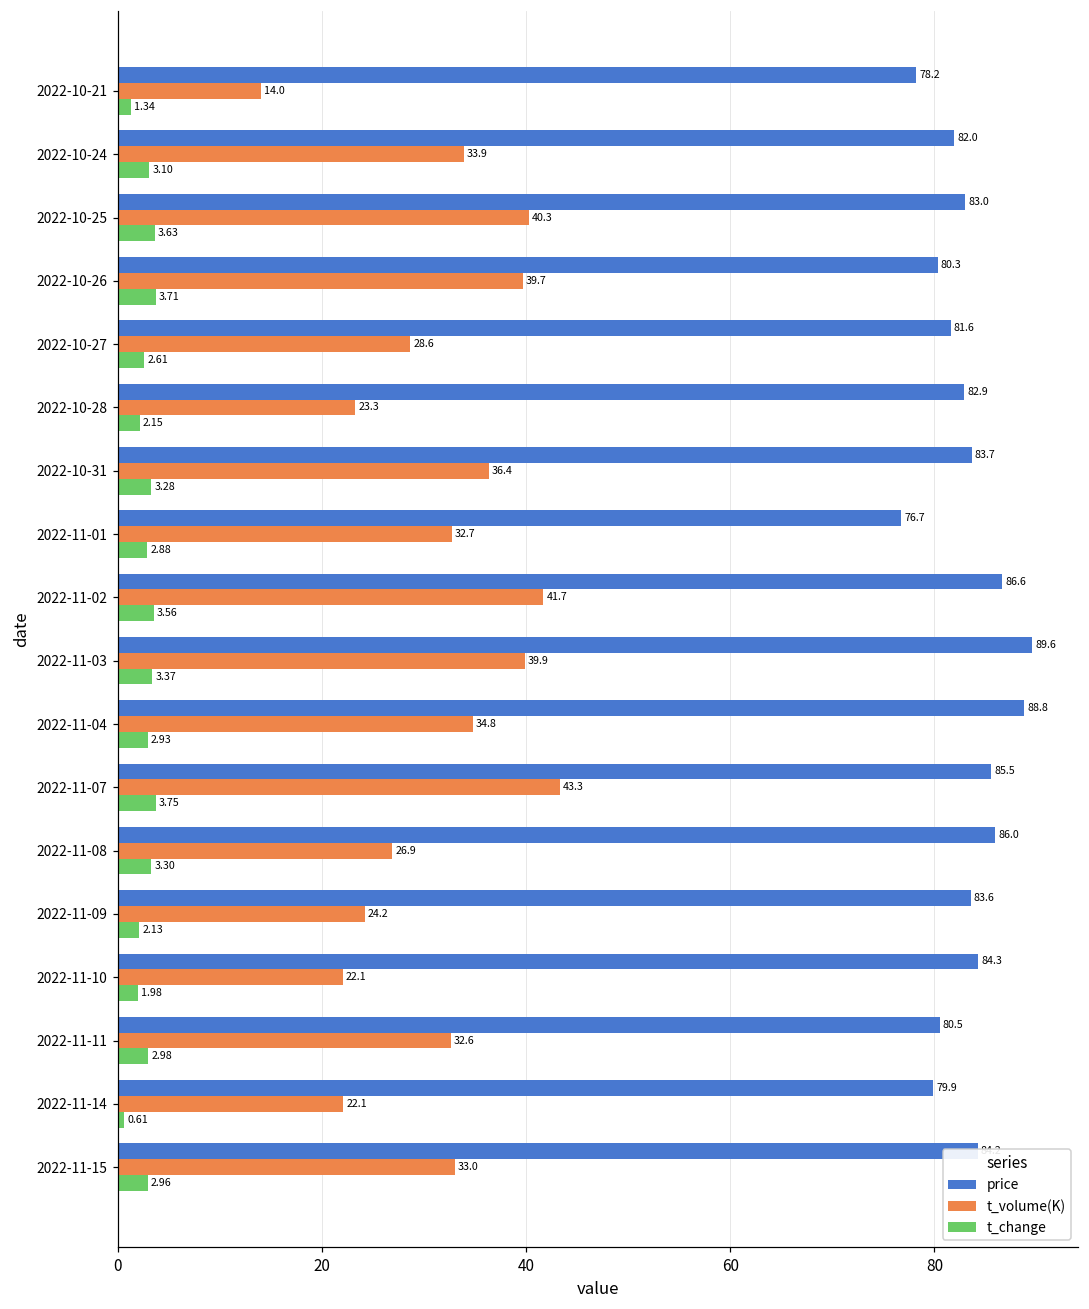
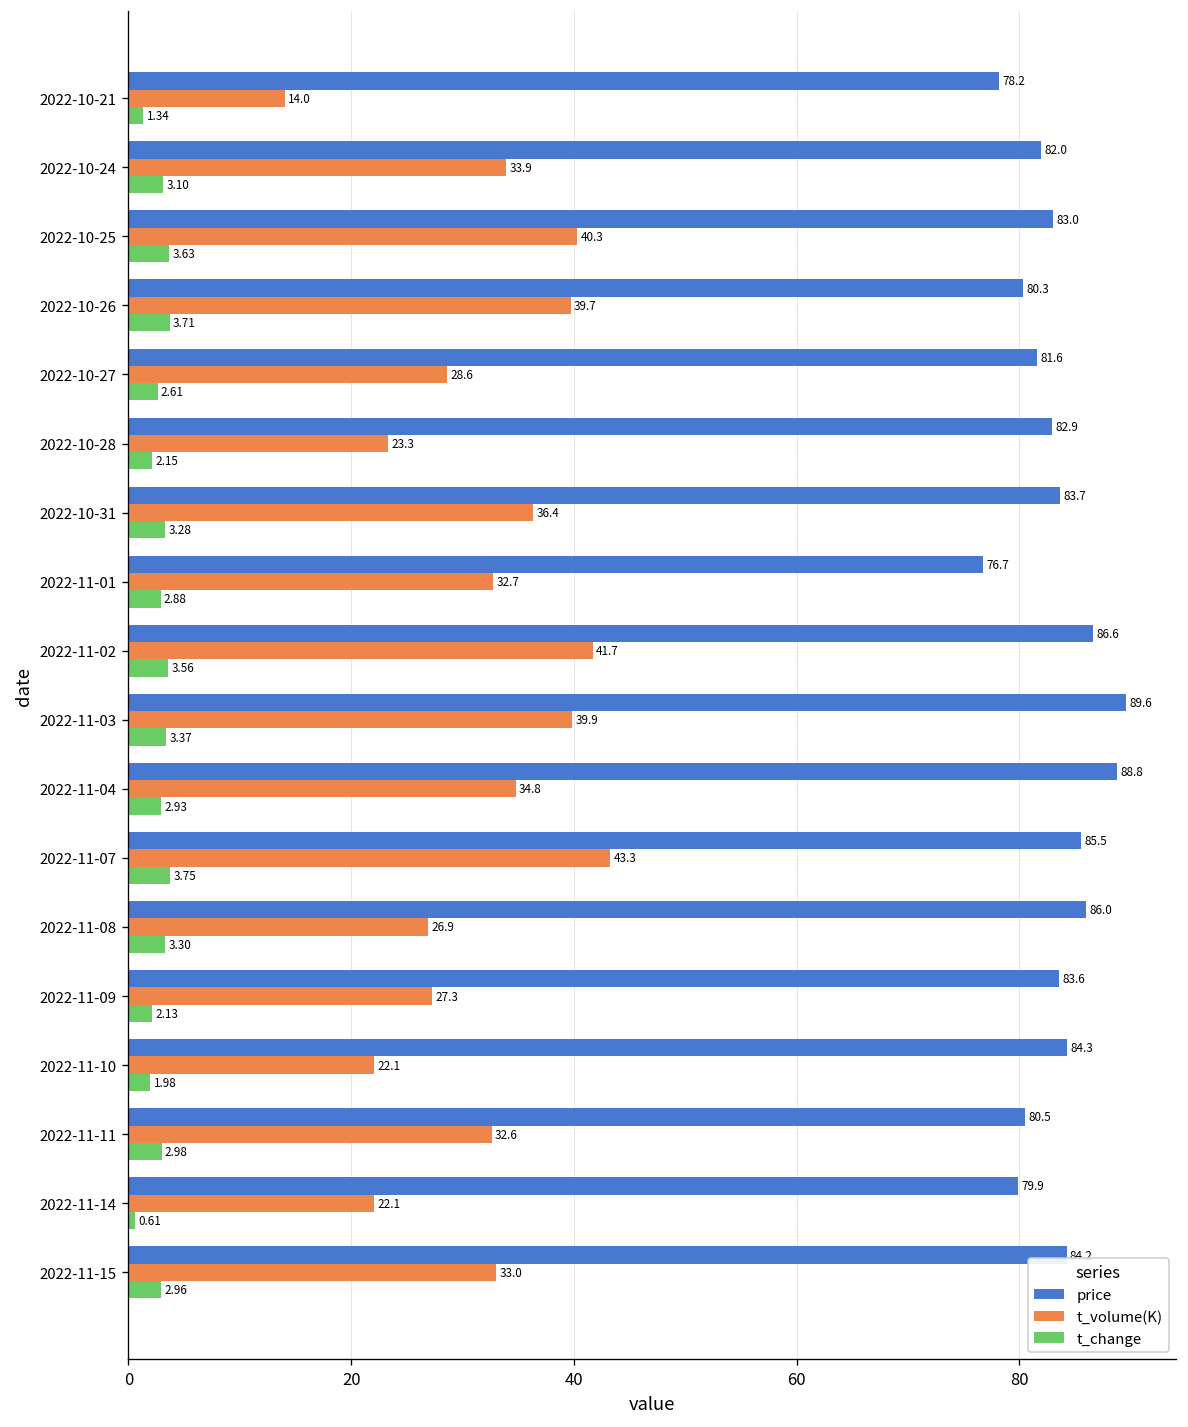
t_volume(K), 2022-11-09: 24.2 -> 27.3
